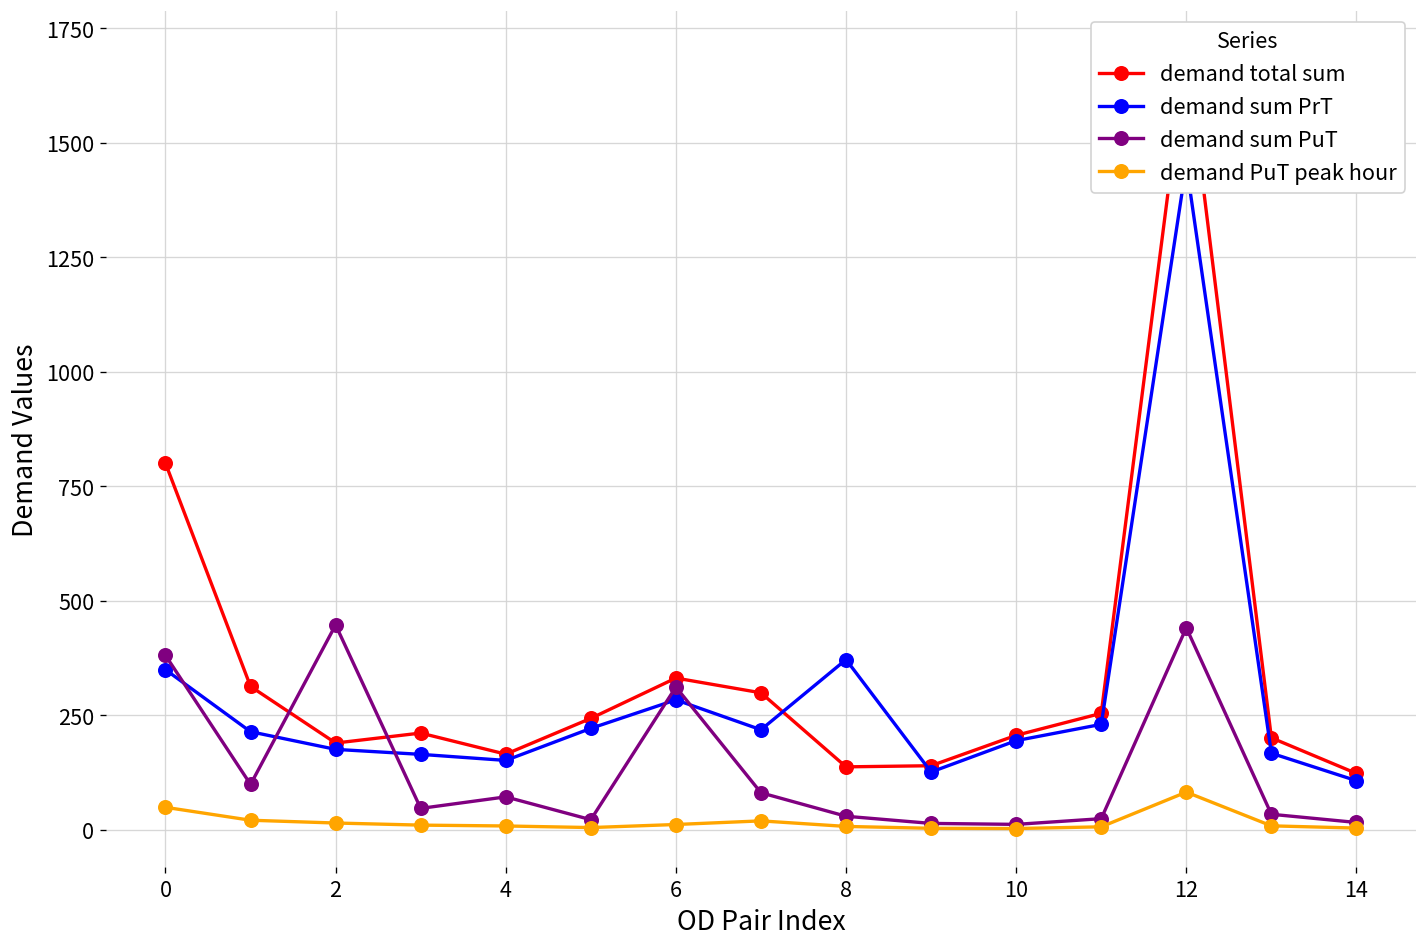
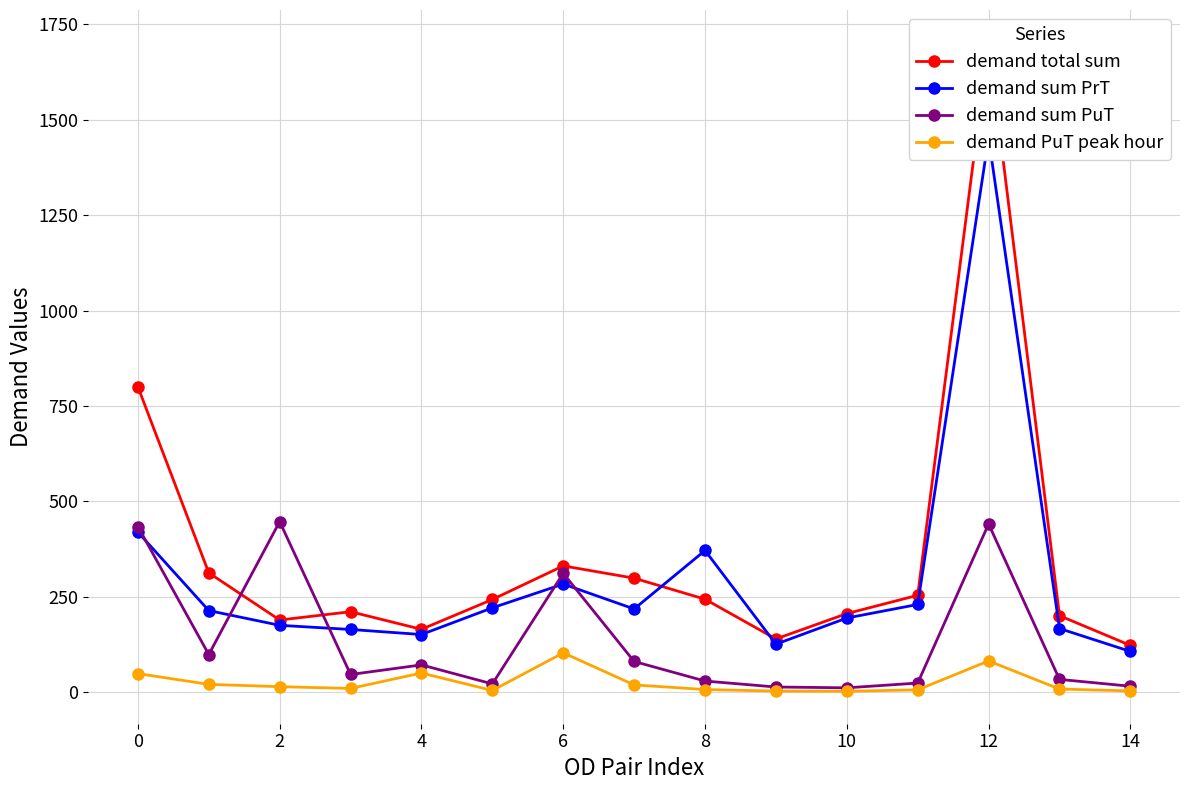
demand sum PrT, 0: 350 -> 420
demand sum PuT, 0: 380 -> 430
demand PuT peak hour, 4: 10 -> 50
demand PuT peak hour, 6: 10 -> 100
demand total sum, 8: 140 -> 240
